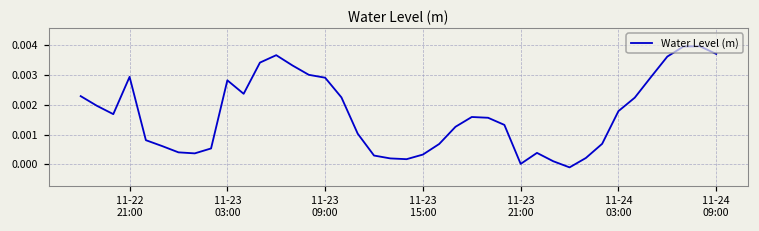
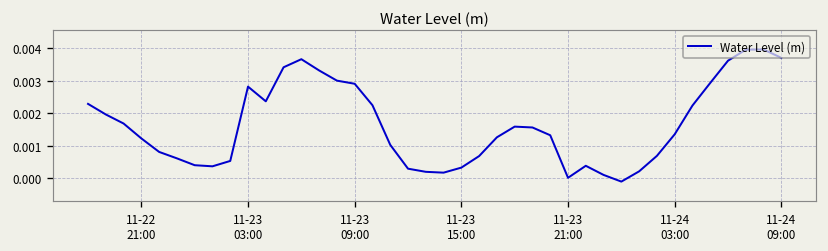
11-22 21:00: 0.0029 -> 0.0012
11-24 03:00: 0.0018 -> 0.0014
